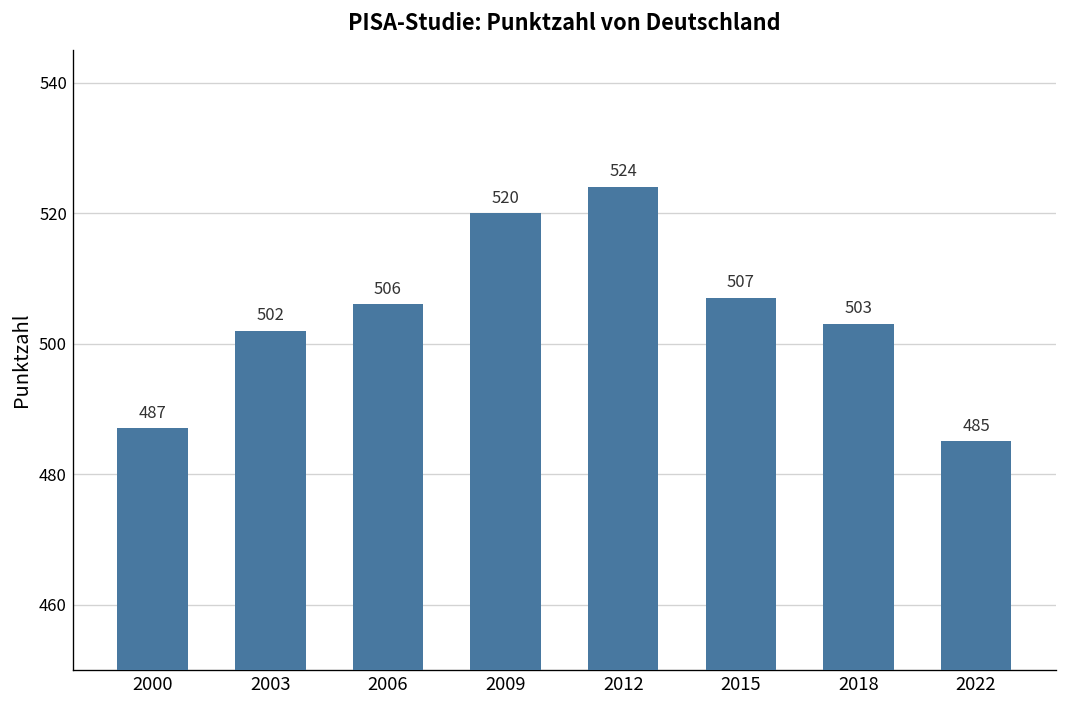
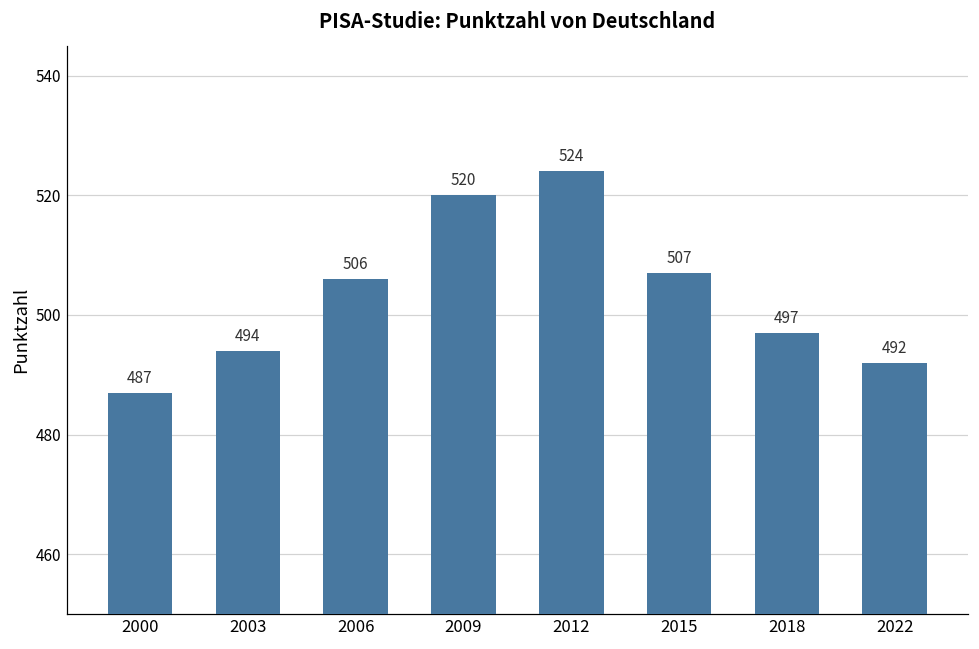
2003: 502 -> 494
2018: 503 -> 497
2022: 485 -> 492
